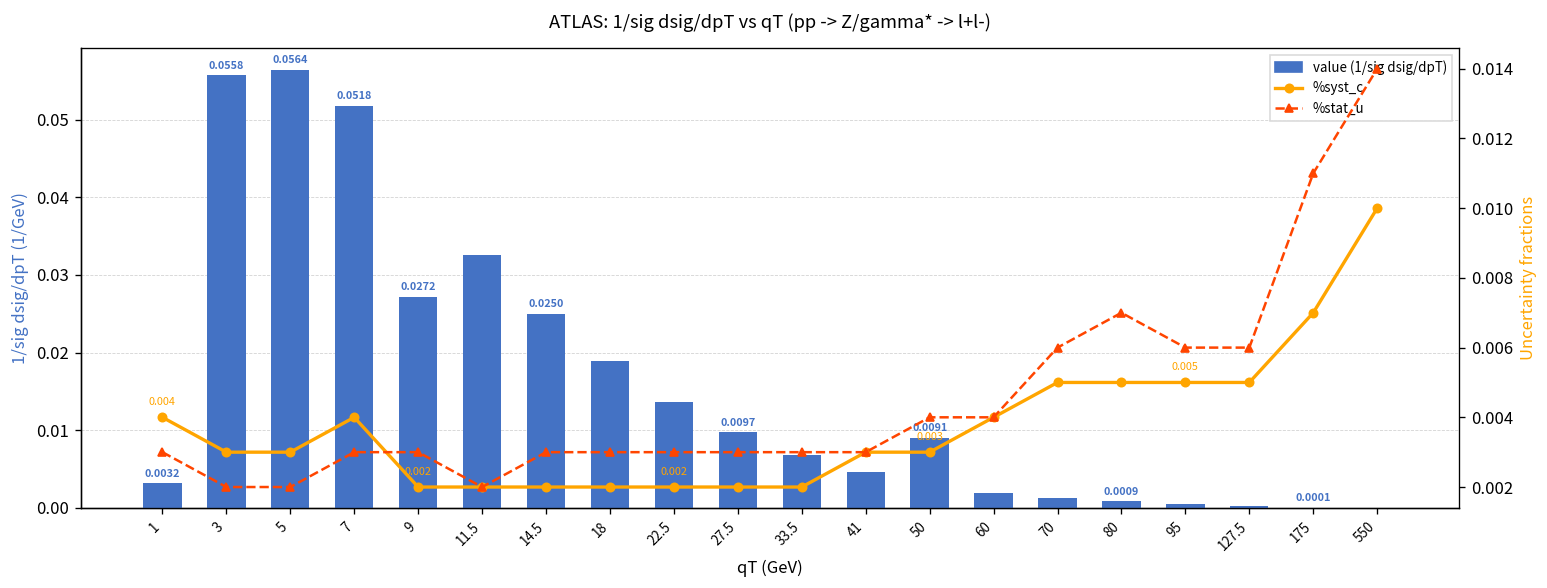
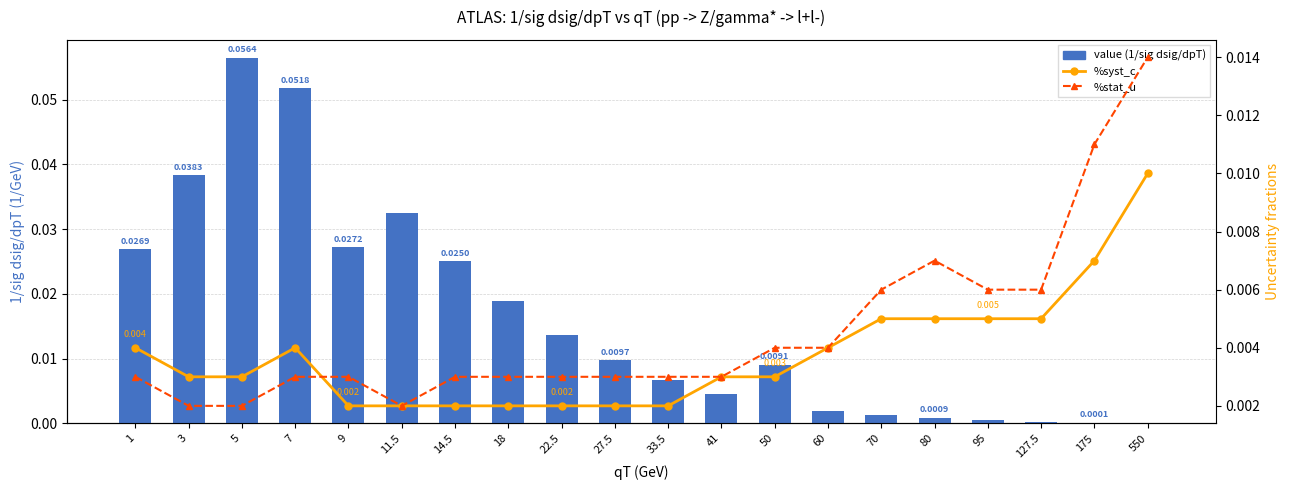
value (1/sig dsig/dpT), 1: 0.0032 -> 0.0269
value (1/sig dsig/dpT), 3: 0.0558 -> 0.0383
